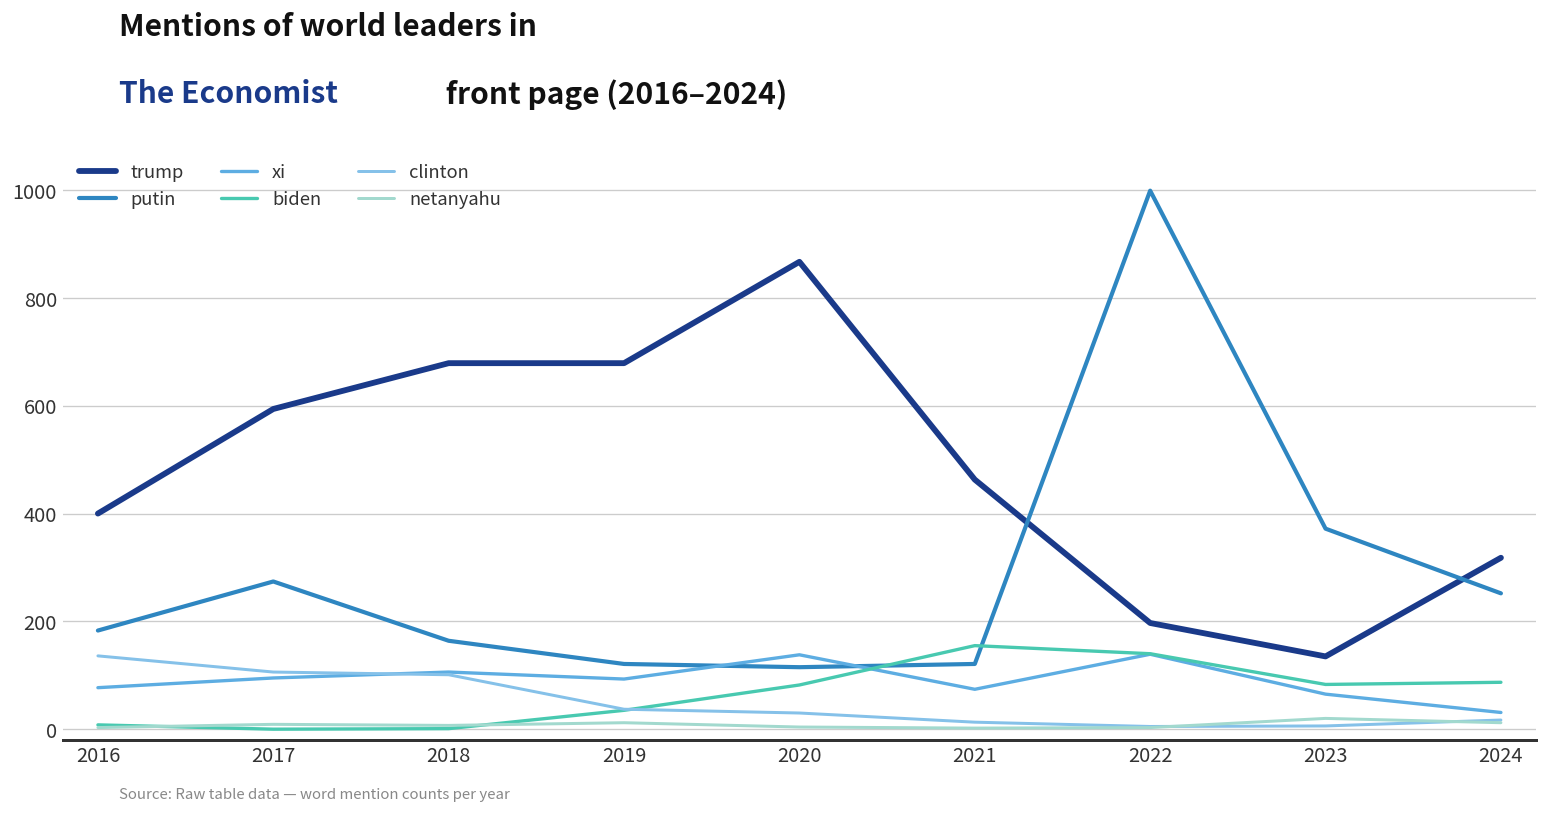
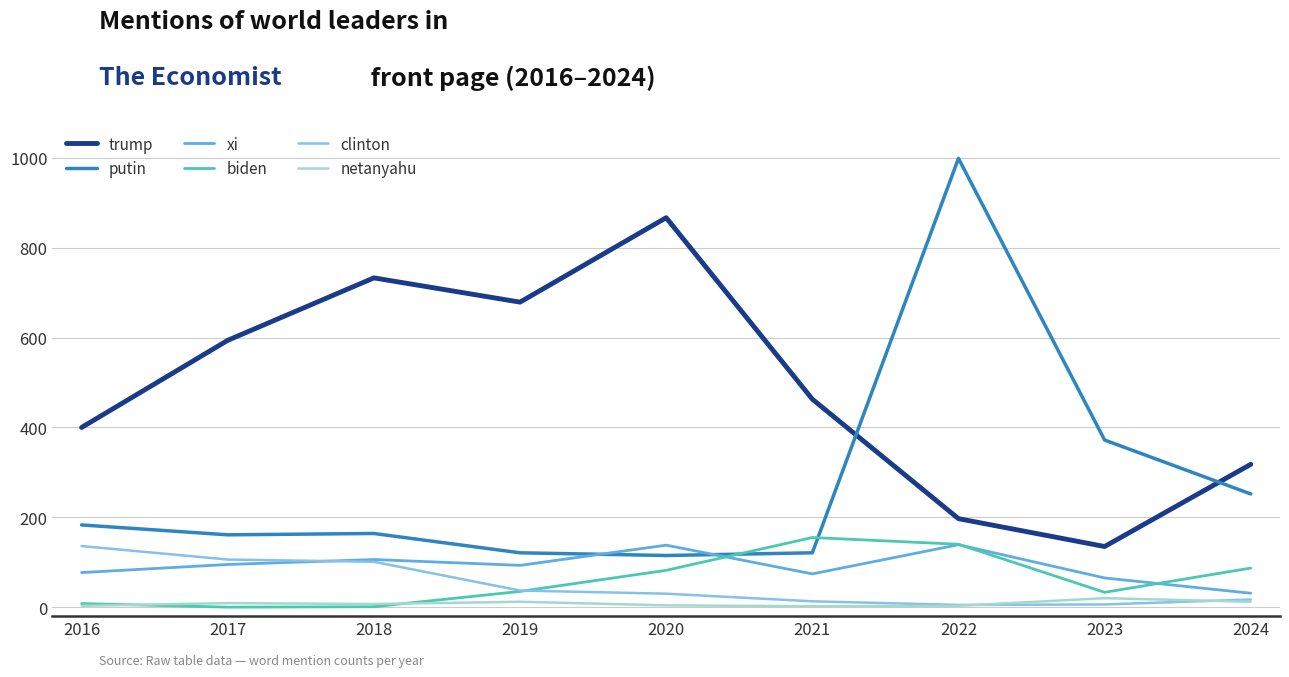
putin, 2017: 270 -> 160
trump, 2018: 680 -> 730
biden, 2023: 80 -> 30
